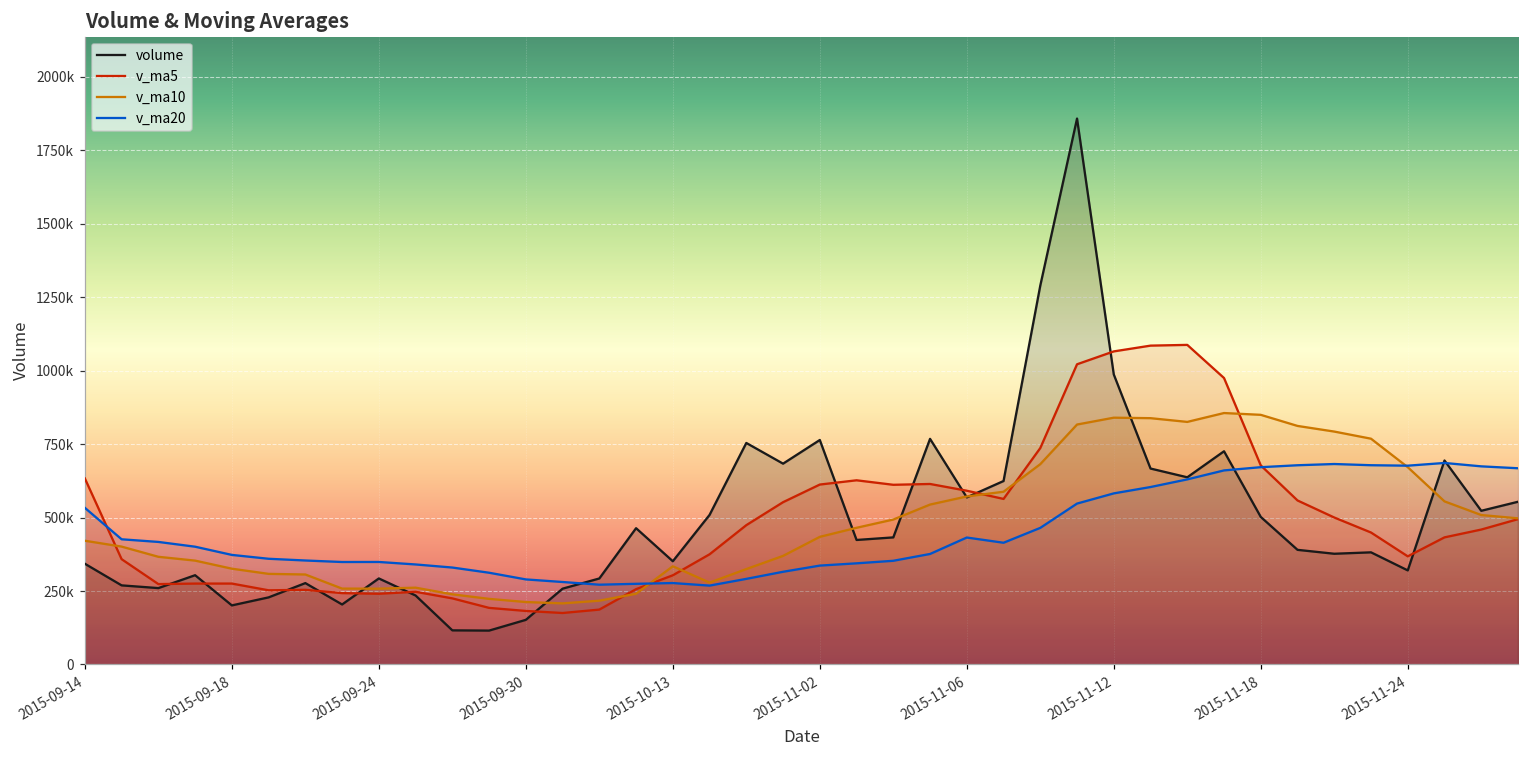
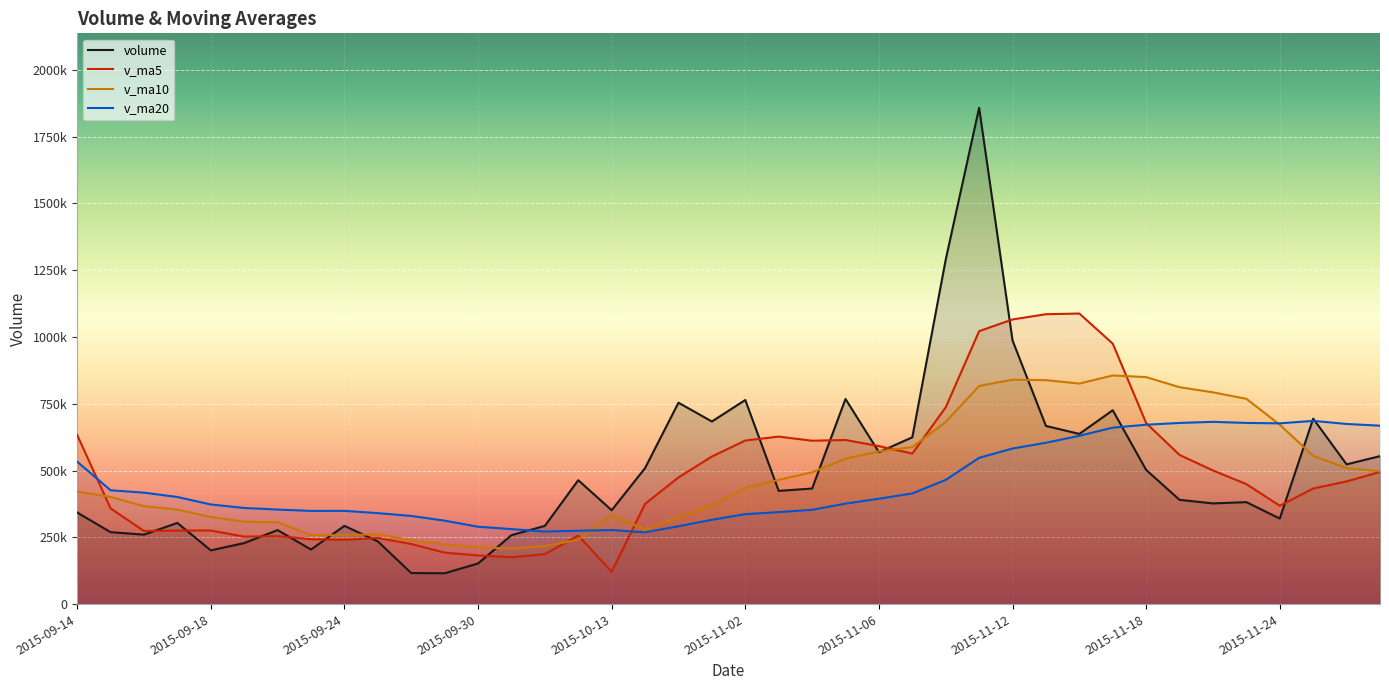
v_ma5, 2015-10-13: 300000 -> 120000
v_ma20, 2015-11-06: 430000 -> 390000
